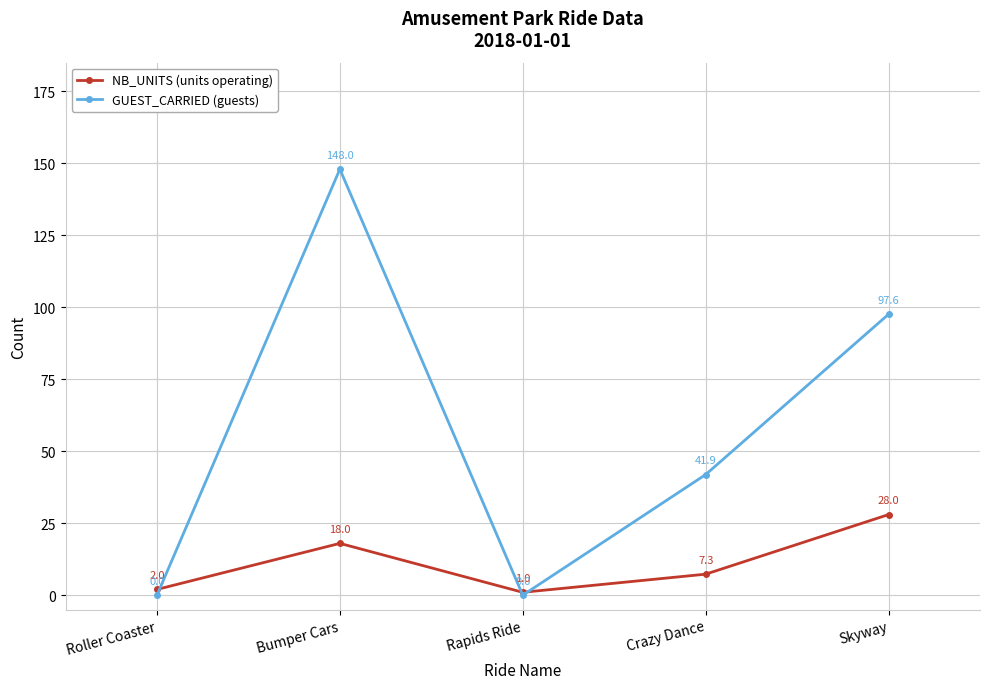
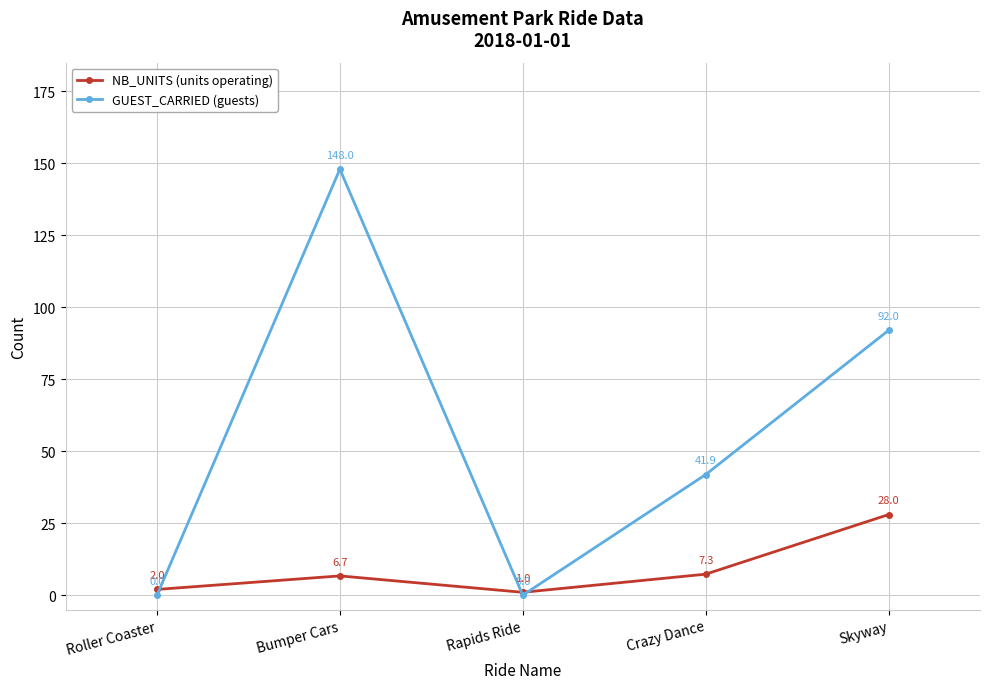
NB_UNITS (units operating), Bumper Cars: 18.0 -> 6.7
GUEST_CARRIED (guests), Skyway: 97.6 -> 92.0
